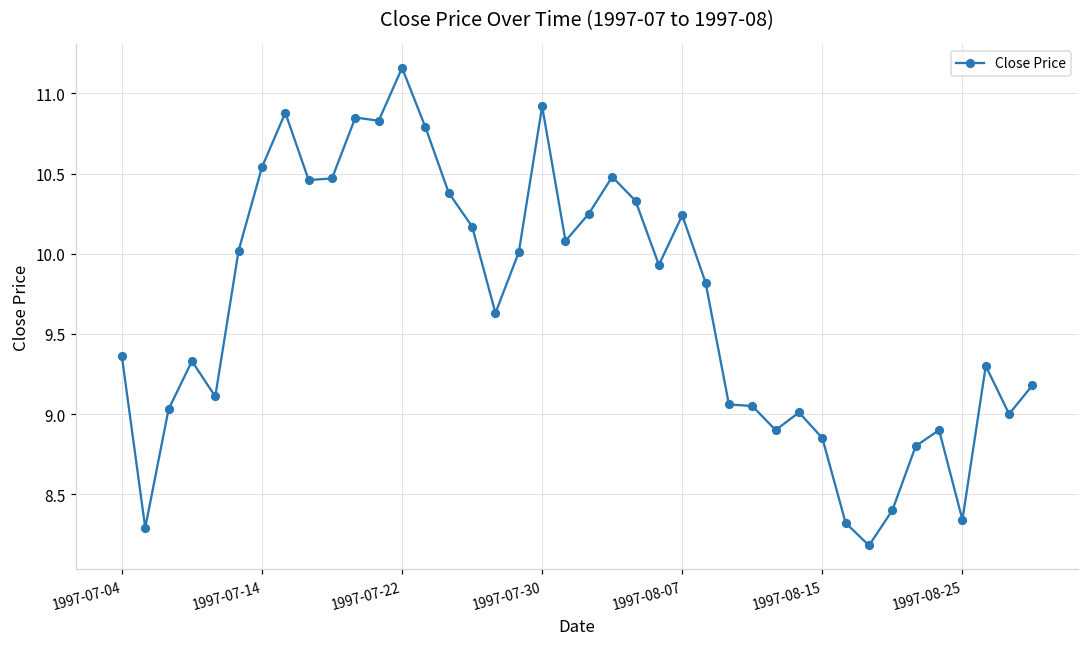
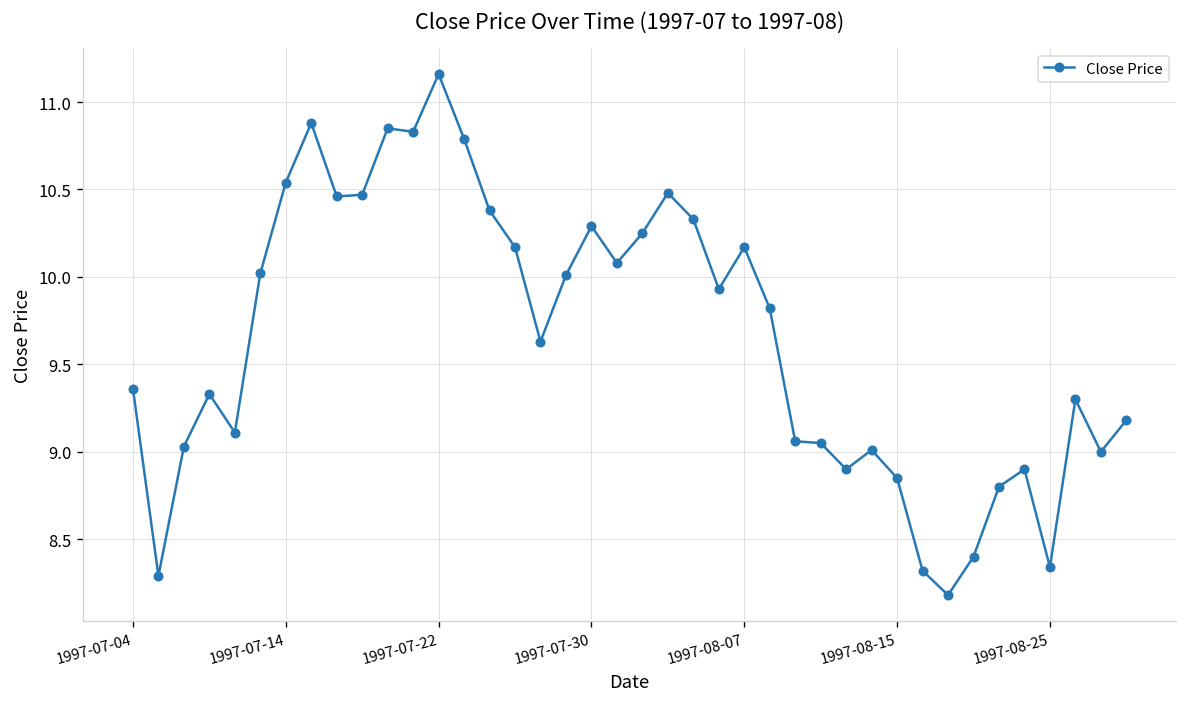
1997-07-30: 10.92 -> 10.29
1997-08-07: 10.24 -> 10.17
